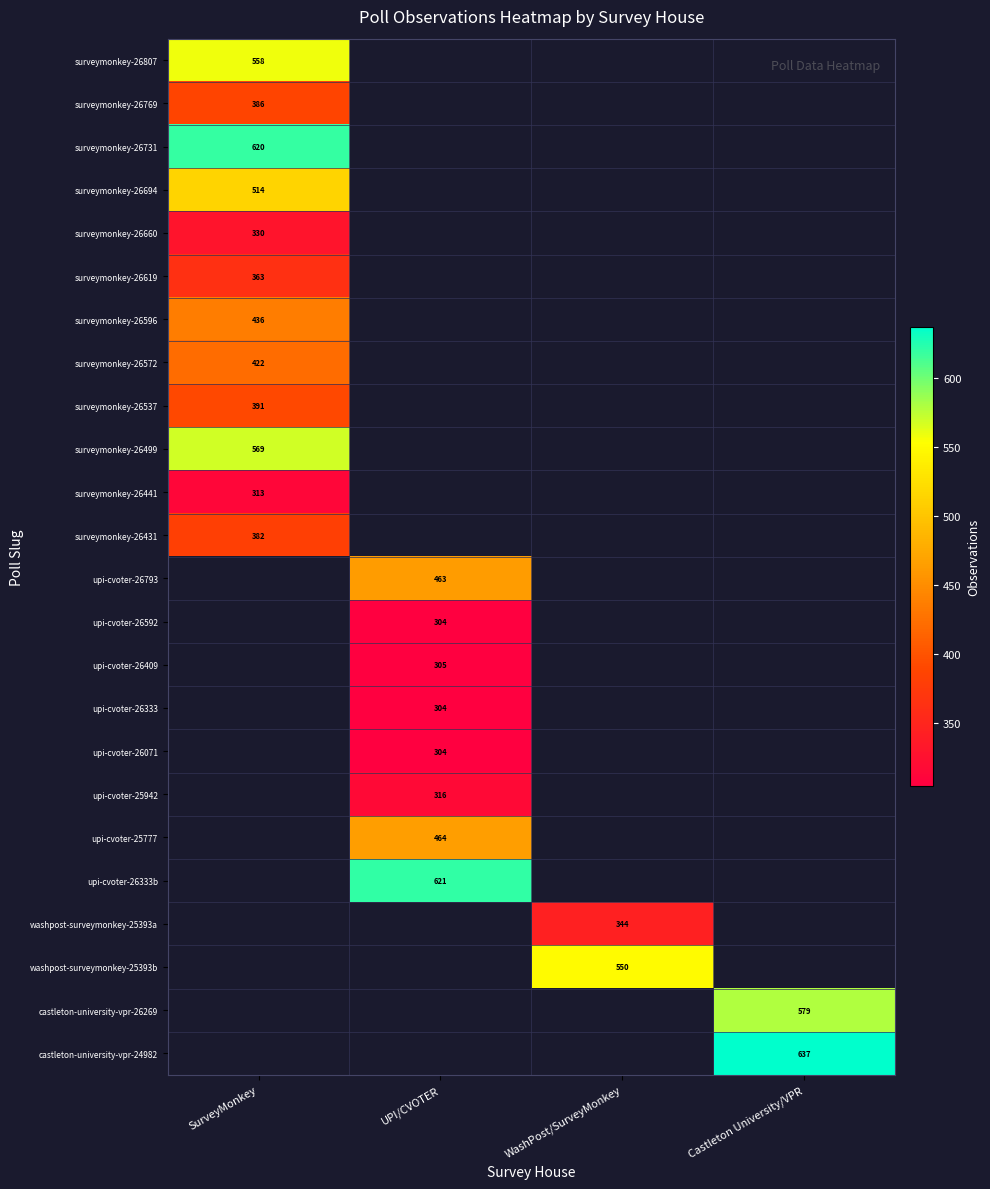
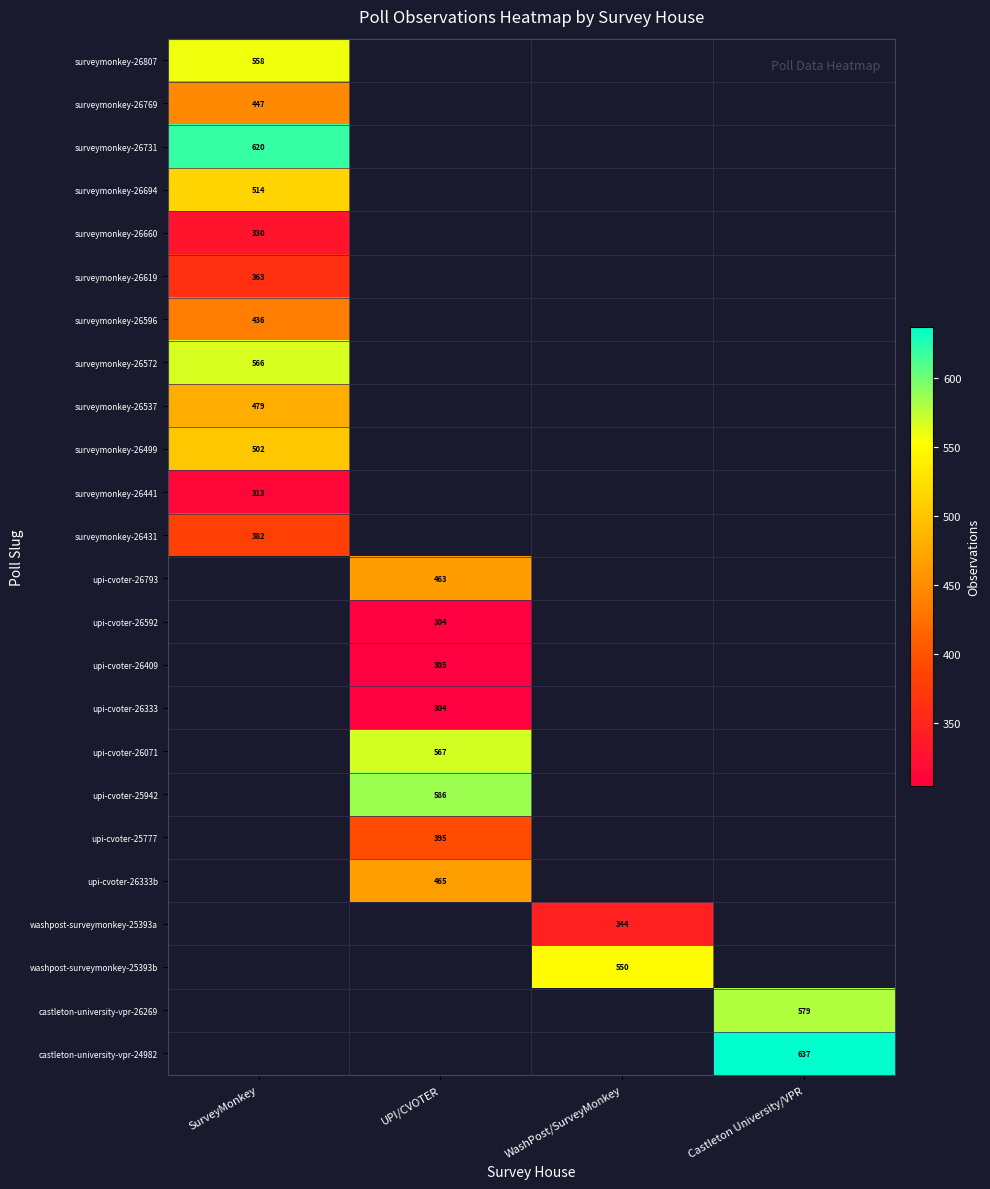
surveymonkey-26769, SurveyMonkey: 386 -> 447
surveymonkey-26572, SurveyMonkey: 422 -> 566
surveymonkey-26537, SurveyMonkey: 391 -> 479
surveymonkey-26499, SurveyMonkey: 569 -> 502
upi-cvoter-26071, UPI/CVOTER: 304 -> 567
upi-cvoter-25942, UPI/CVOTER: 316 -> 586
upi-cvoter-25777, UPI/CVOTER: 464 -> 395
upi-cvoter-26333b, UPI/CVOTER: 621 -> 465
